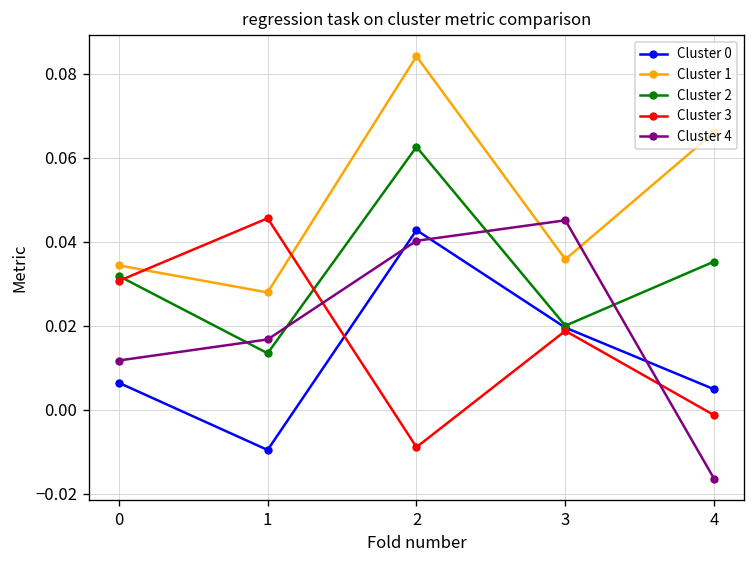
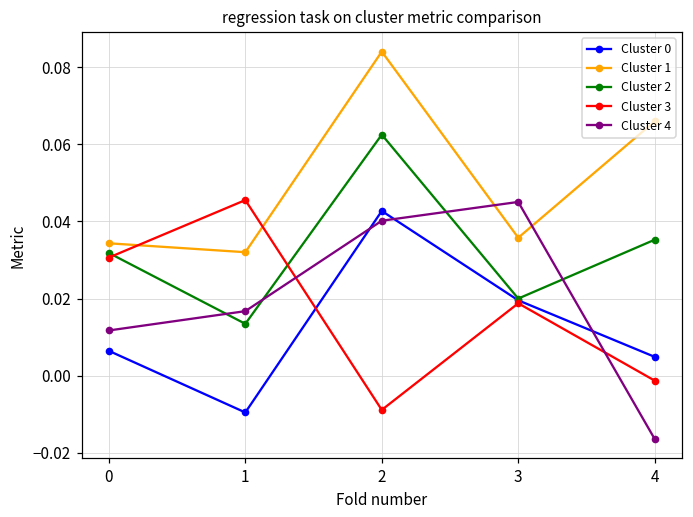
Cluster 1, 1: 0.028 -> 0.032
